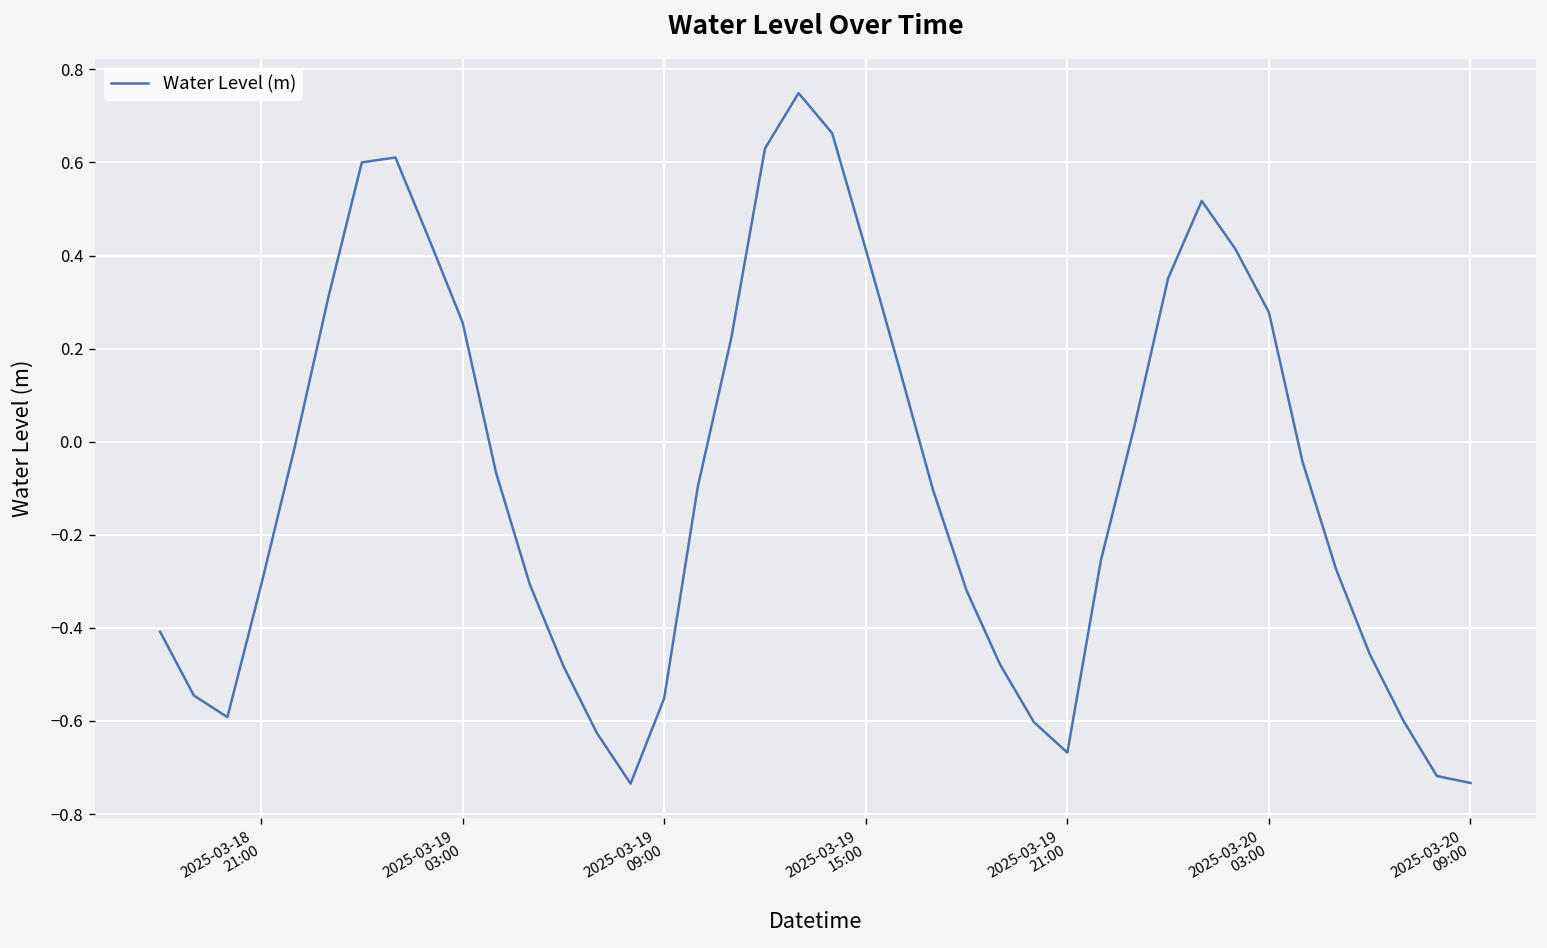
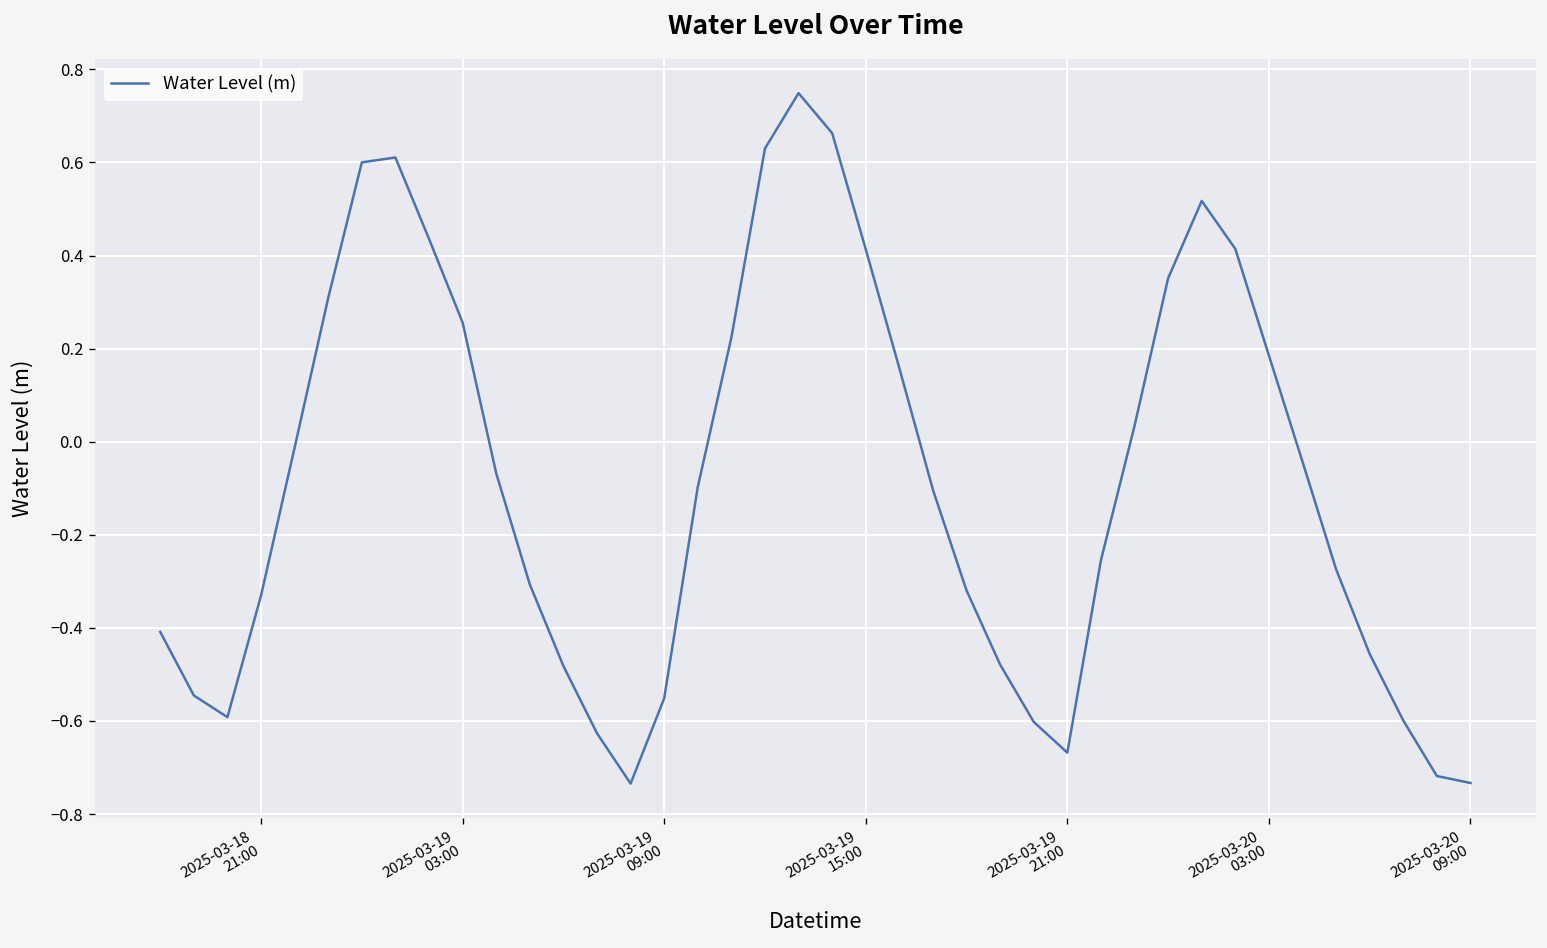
2025-03-18 21:00: -0.31 -> -0.33
2025-03-20 03:00: 0.28 -> 0.19
